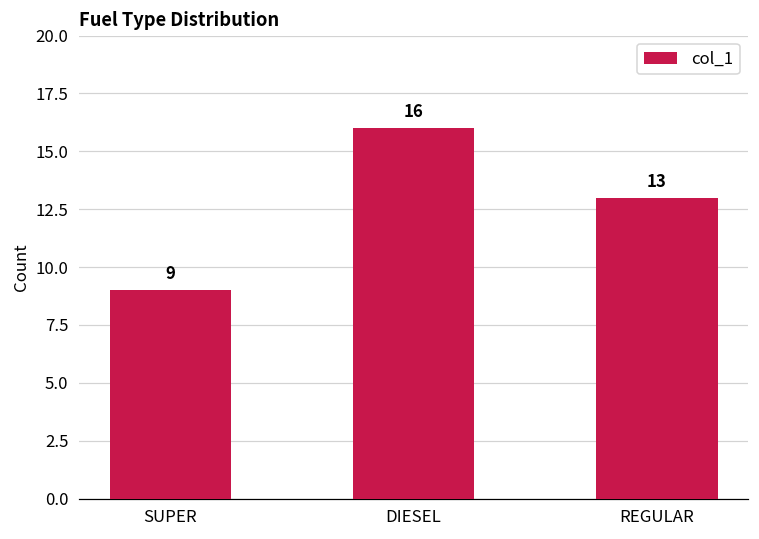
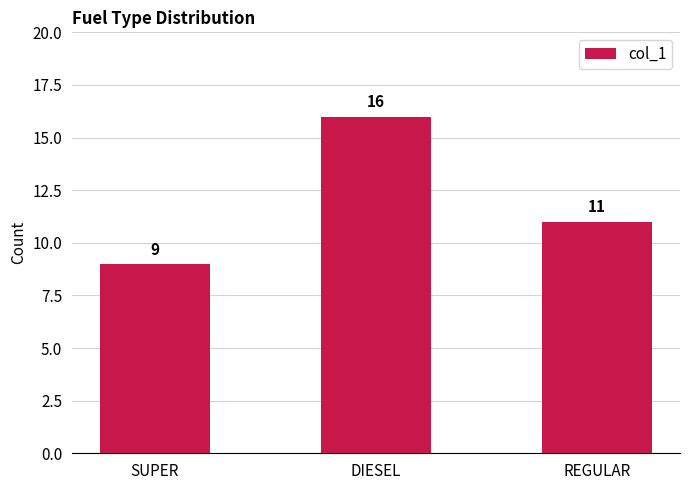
REGULAR: 13 -> 11
